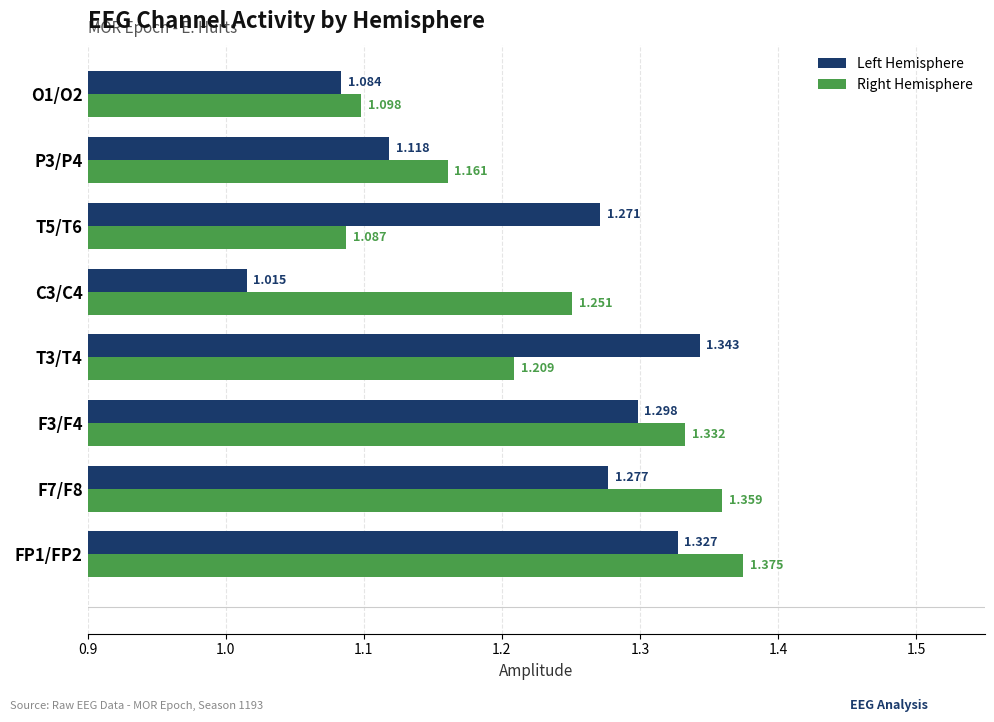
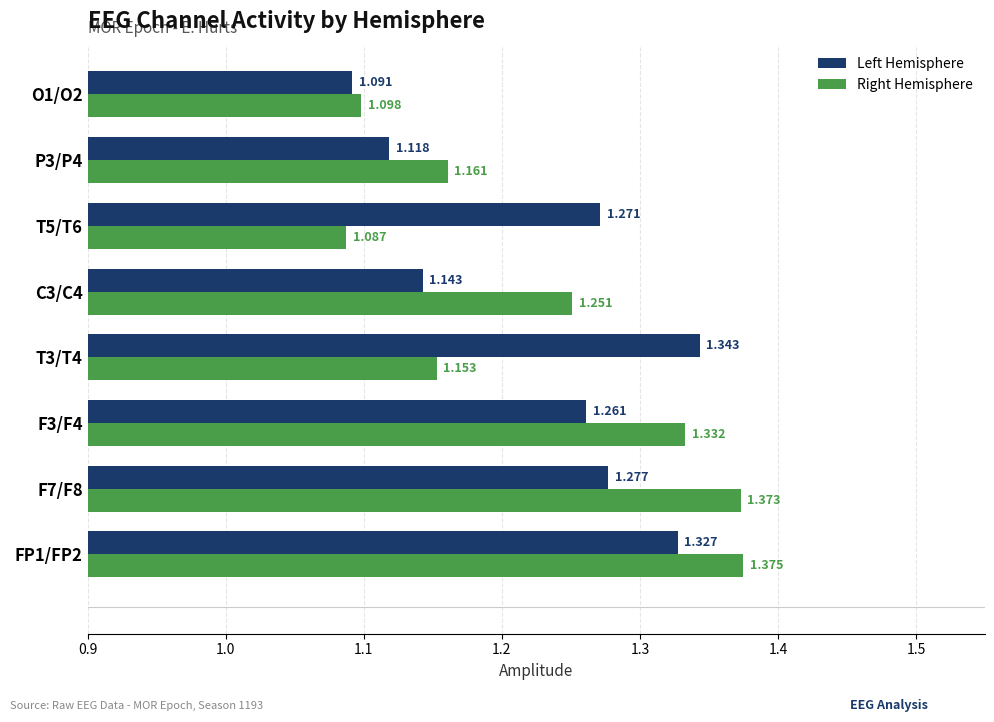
Left Hemisphere, O1/O2: 1.084 -> 1.091
Left Hemisphere, C3/C4: 1.015 -> 1.143
Right Hemisphere, T3/T4: 1.209 -> 1.153
Left Hemisphere, F3/F4: 1.298 -> 1.261
Right Hemisphere, F7/F8: 1.359 -> 1.373
